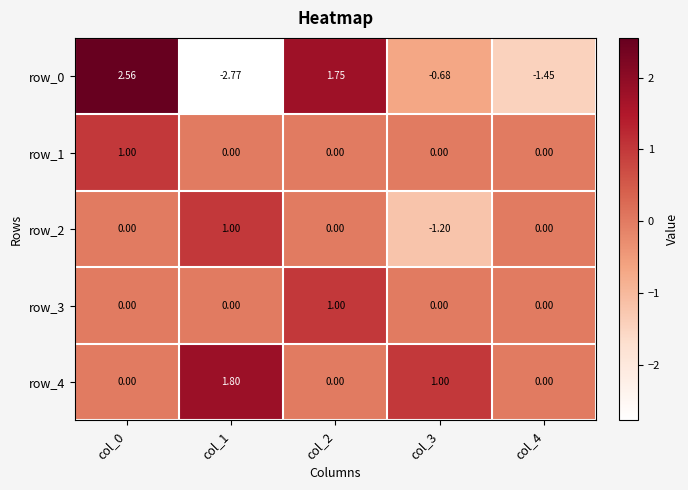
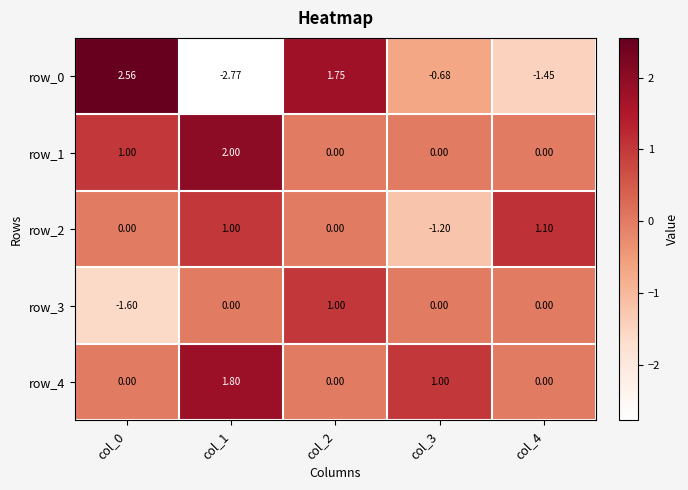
row_1, col_1: 0.00 -> 2.00
row_2, col_4: 0.00 -> 1.10
row_3, col_0: 0.00 -> -1.60
